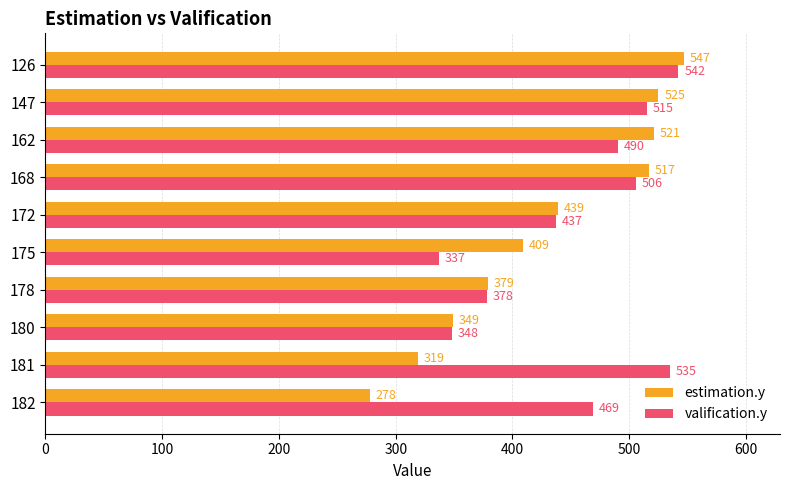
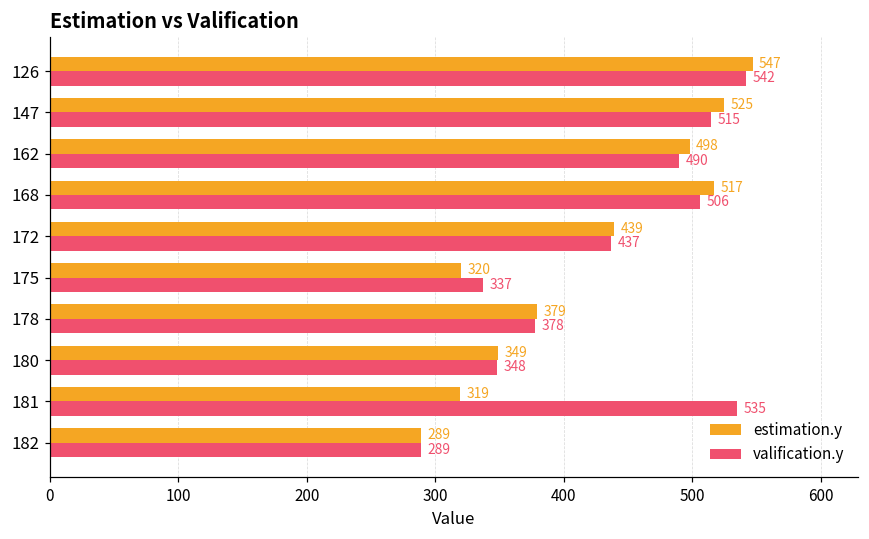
estimation.y, 162: 521 -> 498
estimation.y, 175: 409 -> 320
estimation.y, 182: 278 -> 289
valification.y, 182: 469 -> 289
